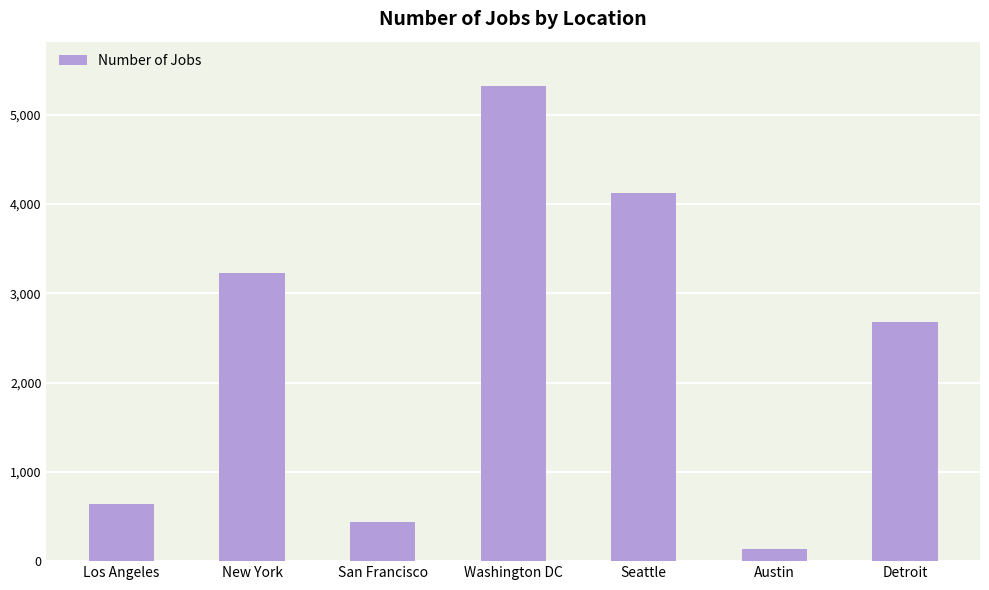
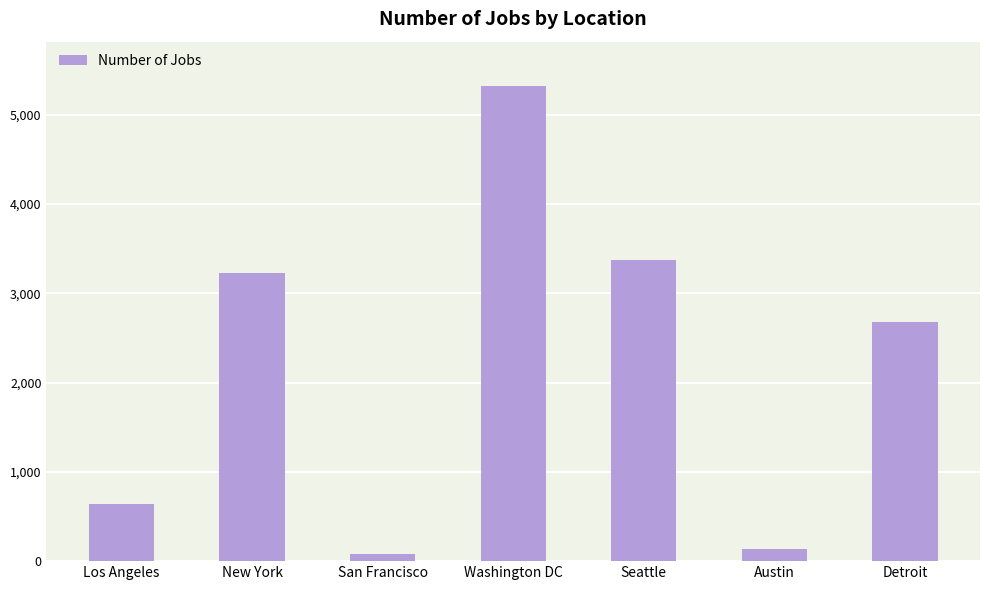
San Francisco: 400 -> 100
Seattle: 4,100 -> 3,400
